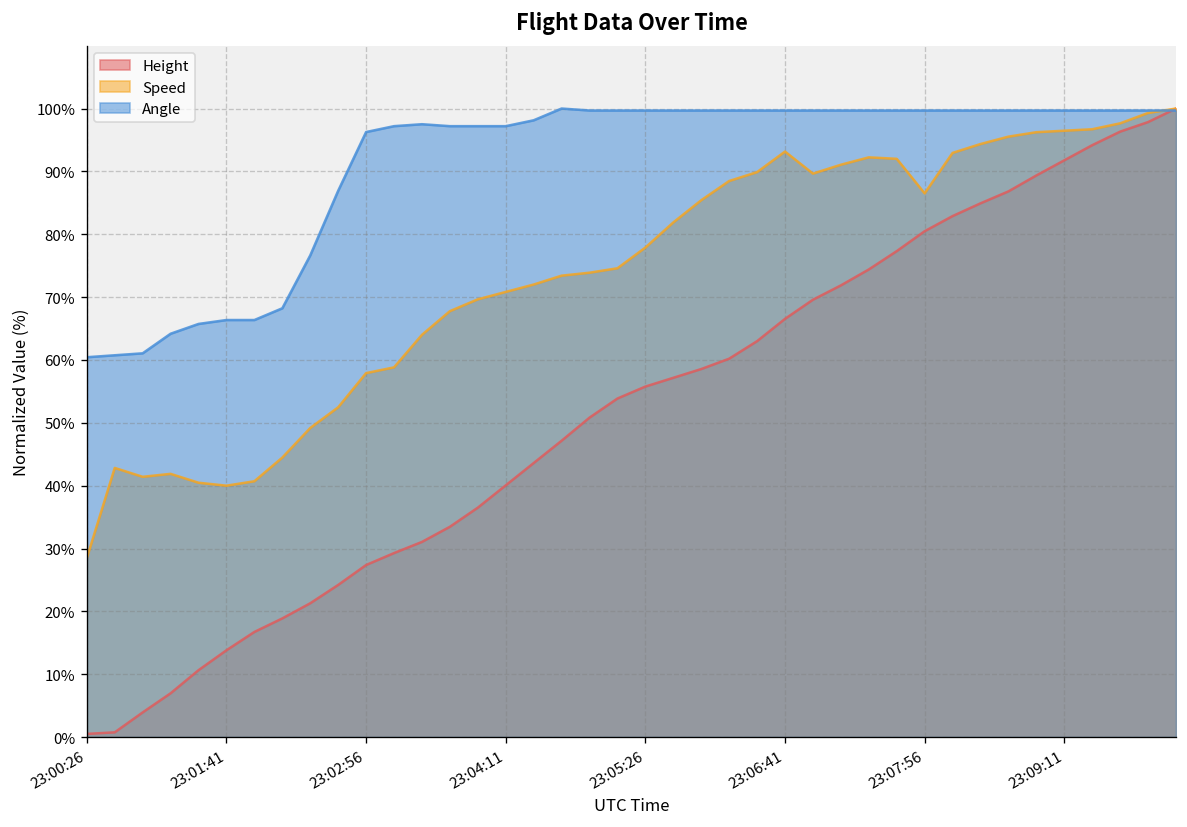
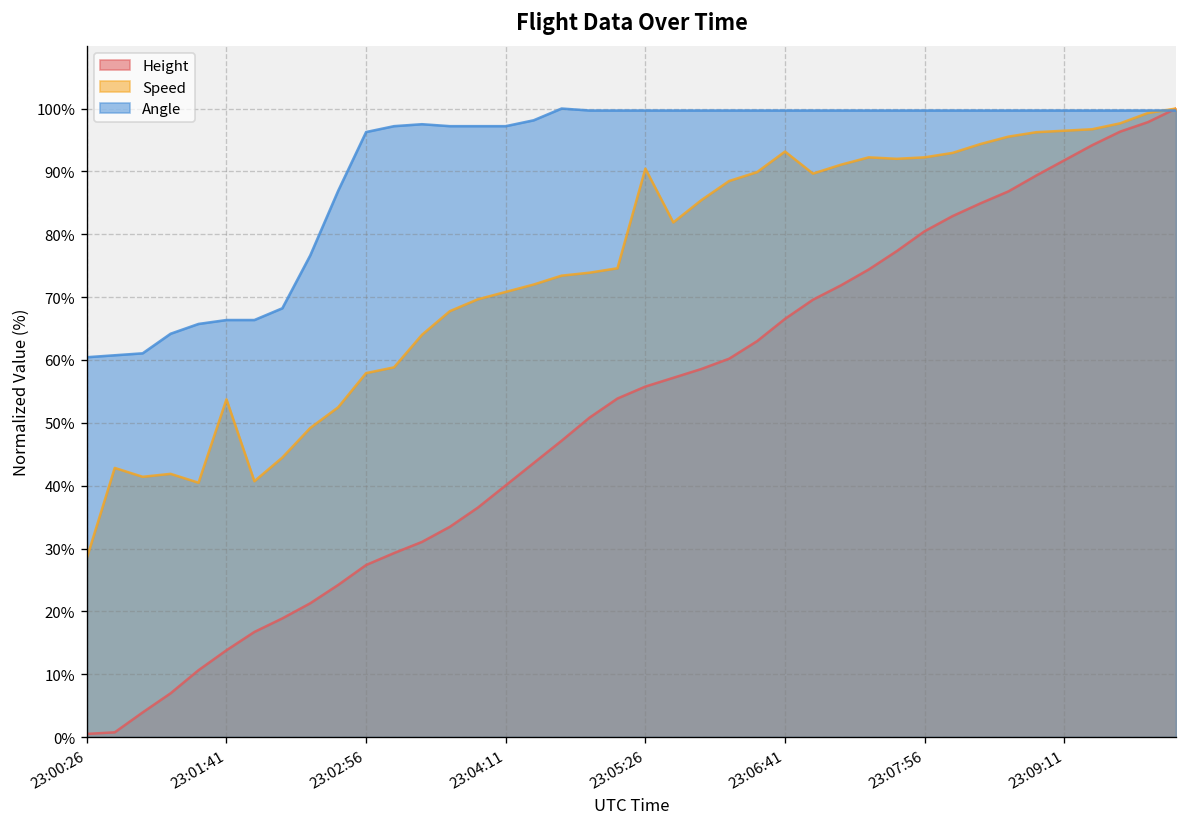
Speed, 23:01:41: 40% -> 54%
Speed, 23:05:26: 78% -> 90%
Speed, 23:07:56: 87% -> 92%
